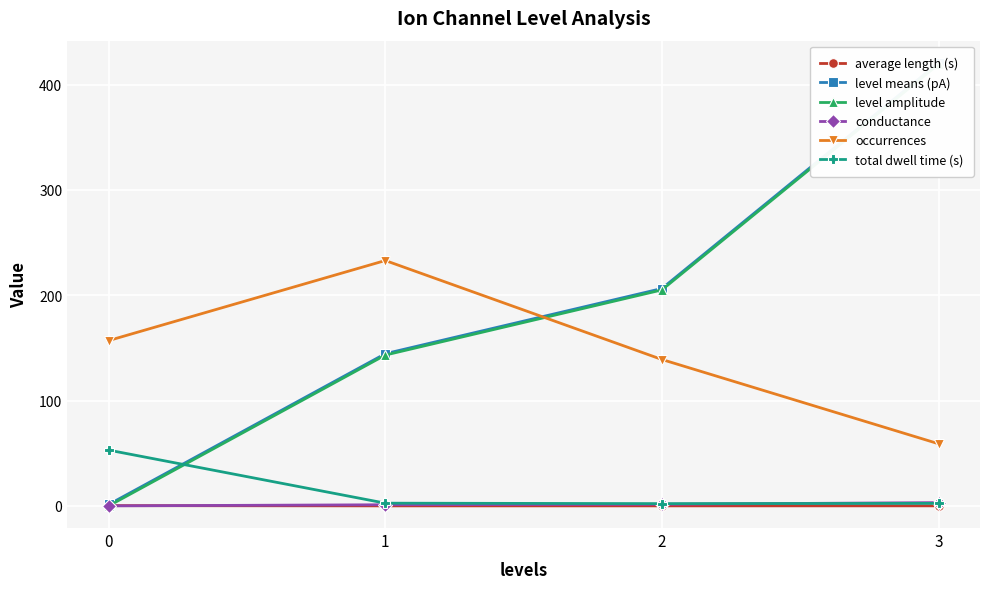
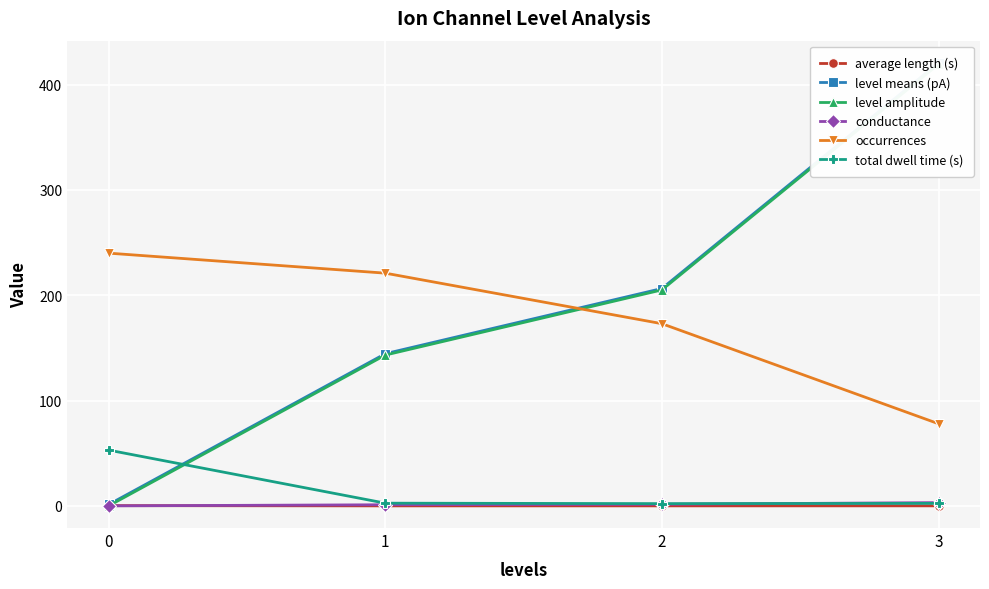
occurrences, 0: 157 -> 240
occurrences, 1: 233 -> 221
occurrences, 2: 139 -> 173
occurrences, 3: 59 -> 78
